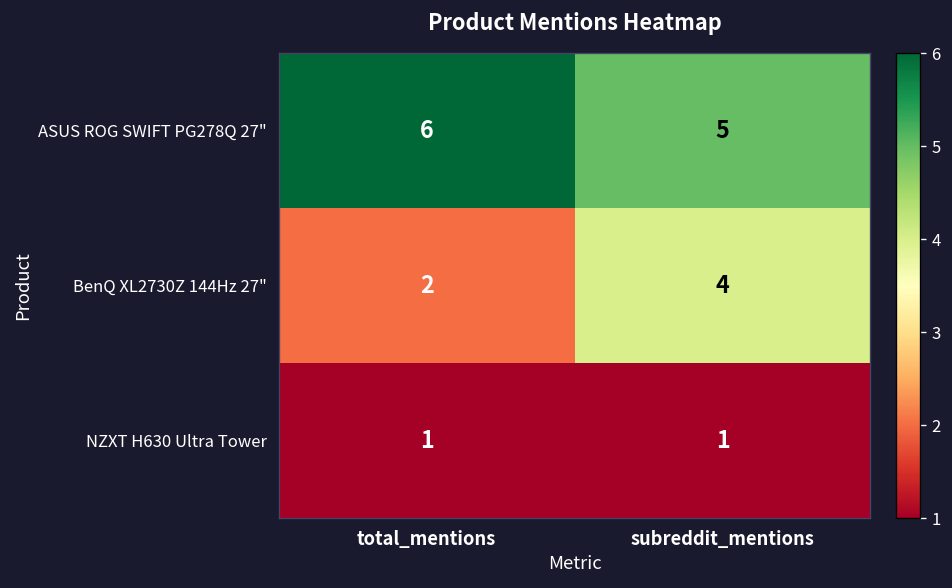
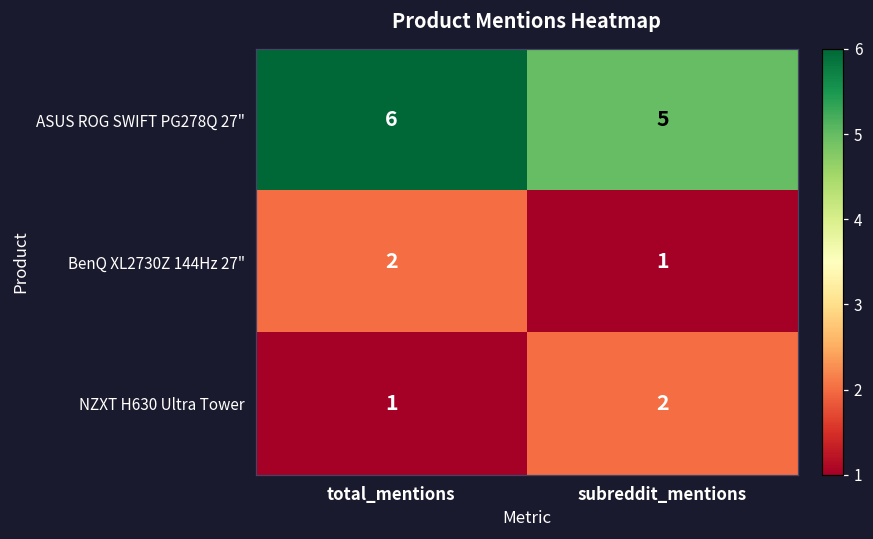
BenQ XL2730Z 144Hz 27", subreddit_mentions: 4 -> 1
NZXT H630 Ultra Tower, subreddit_mentions: 1 -> 2
